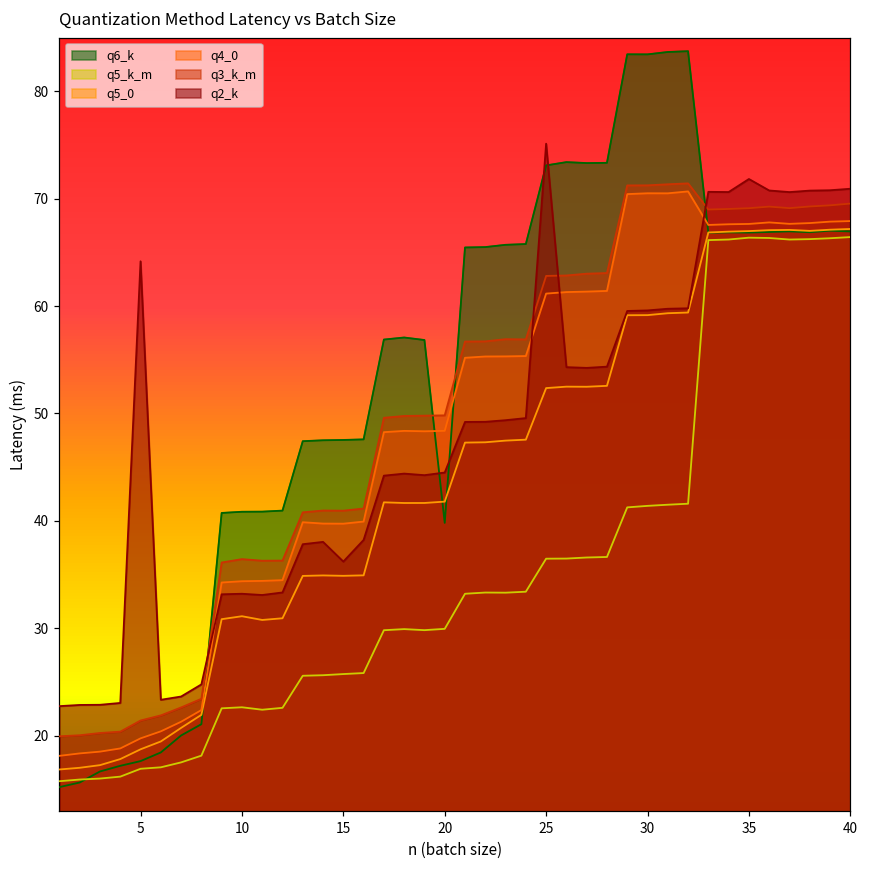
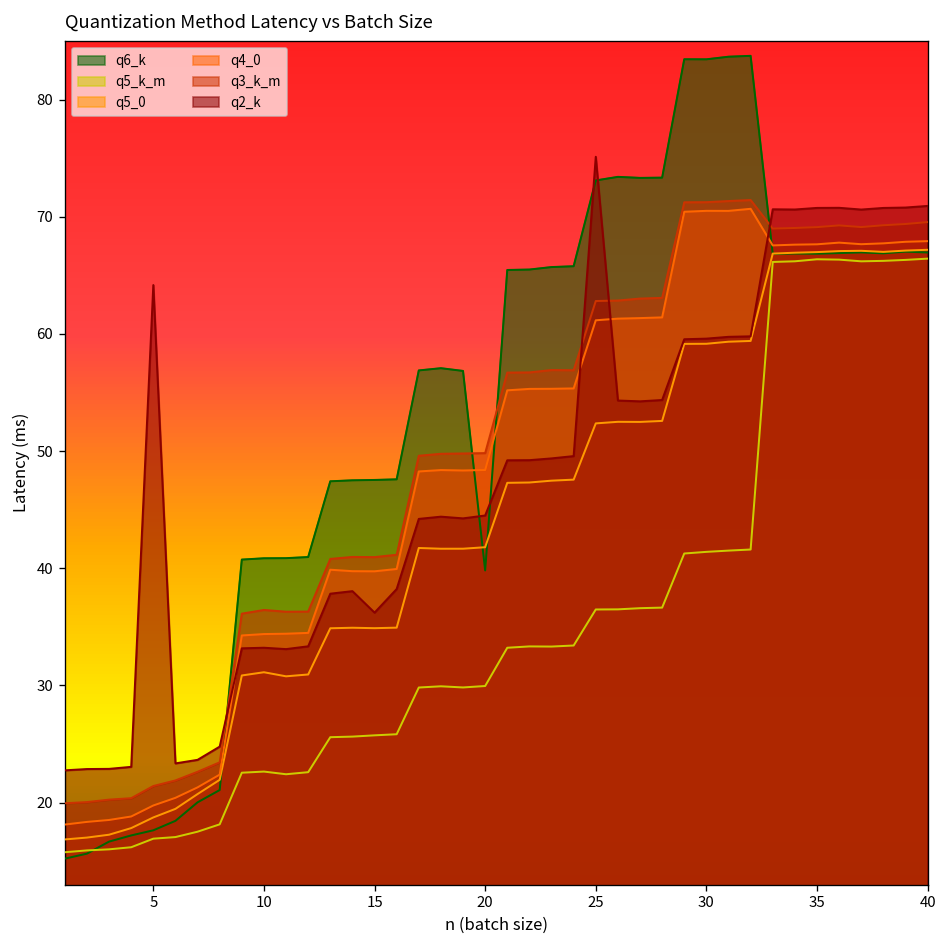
q2_k, 35: 72 -> 71
